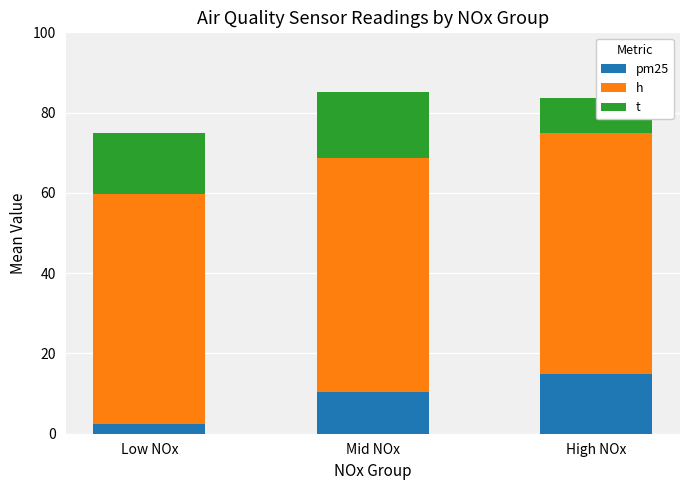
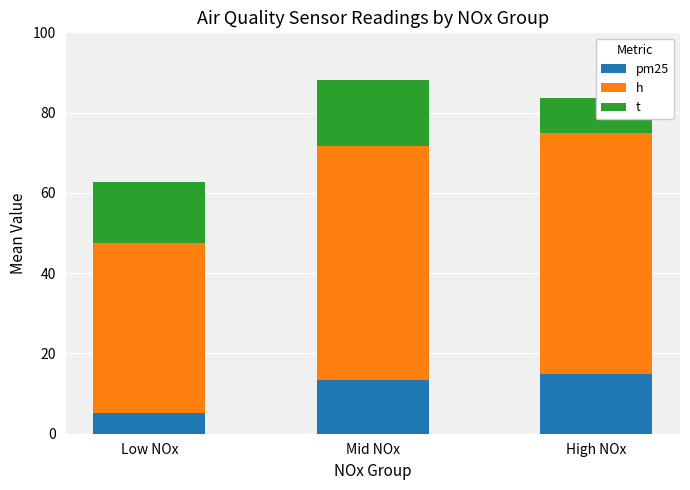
pm25, Low NOx: 3 -> 5
h, Low NOx: 57 -> 42
pm25, Mid NOx: 11 -> 14
